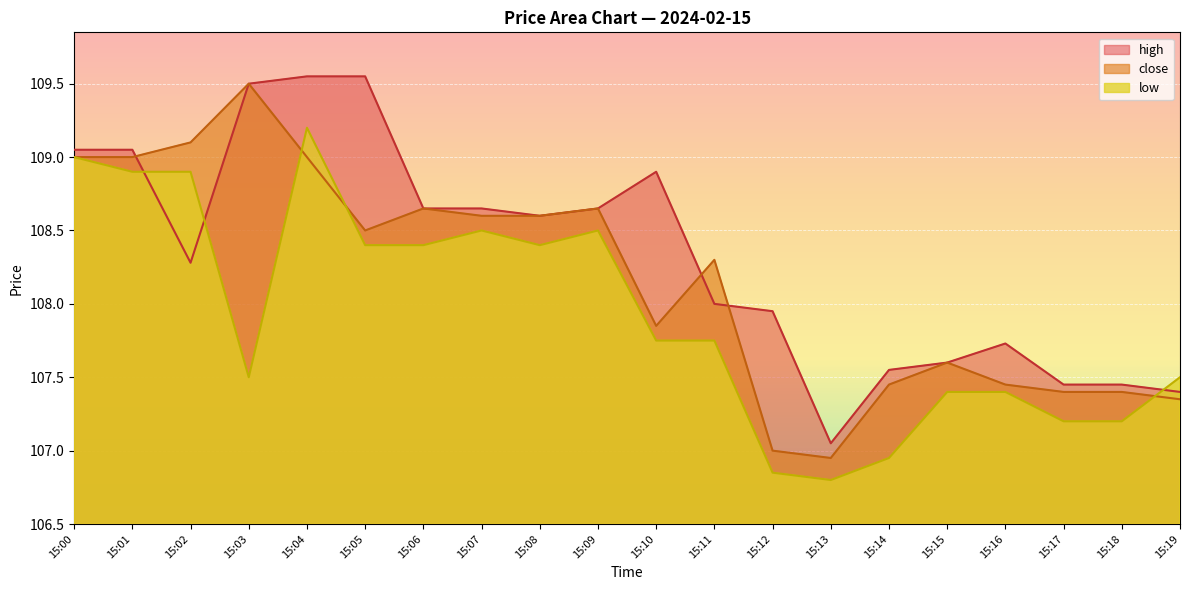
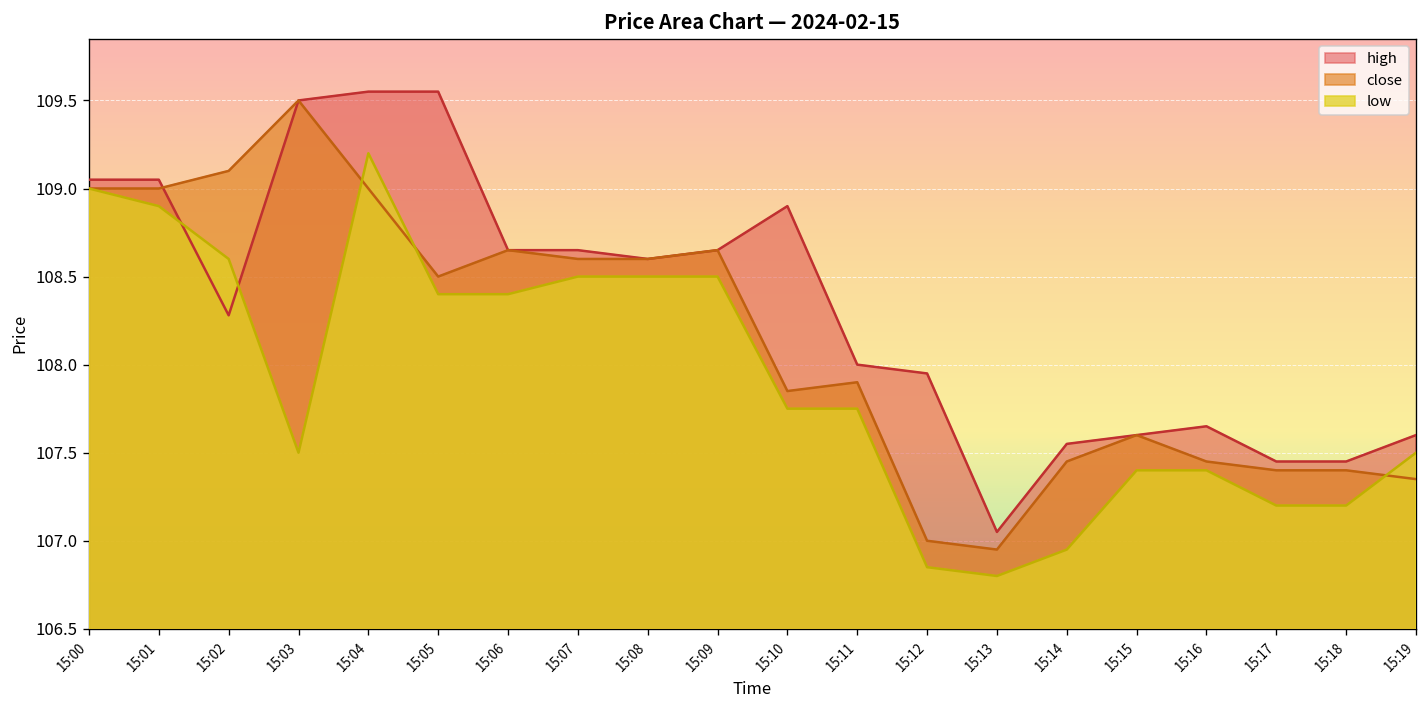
low, 15:02: 108.9 -> 108.6
low, 15:08: 108.4 -> 108.5
close, 15:11: 108.3 -> 107.9
high, 15:16: 107.73 -> 107.65
high, 15:19: 107.4 -> 107.6
